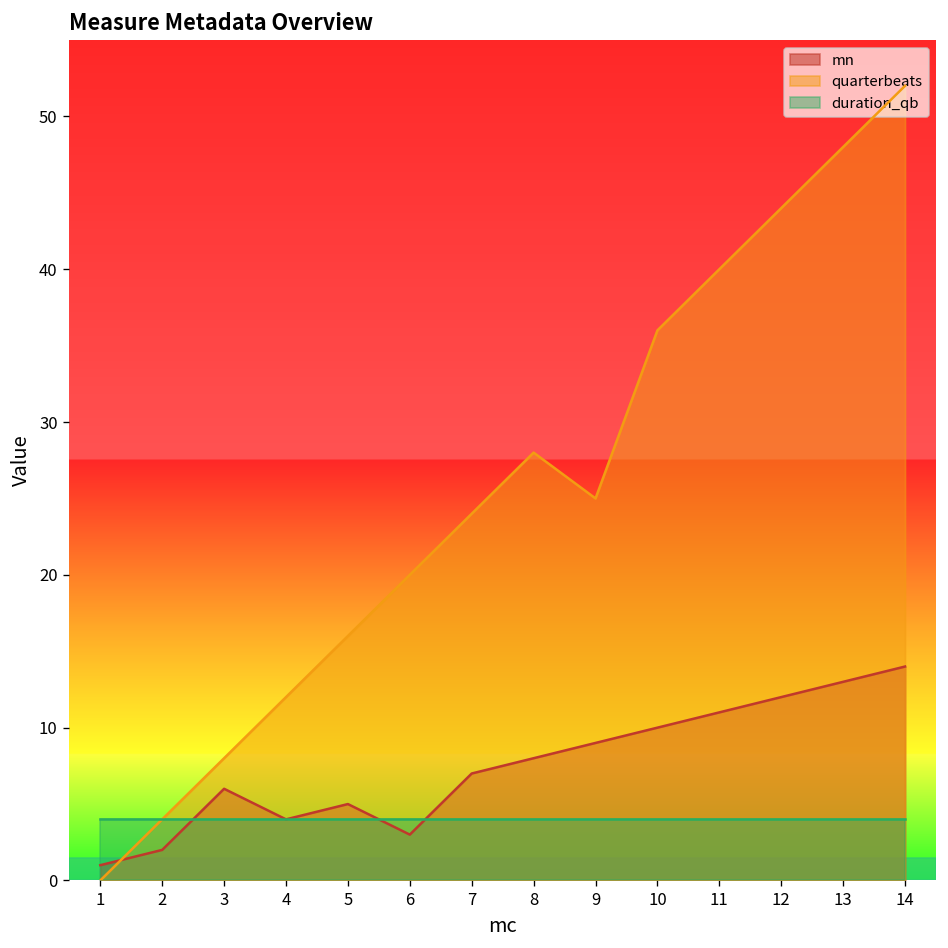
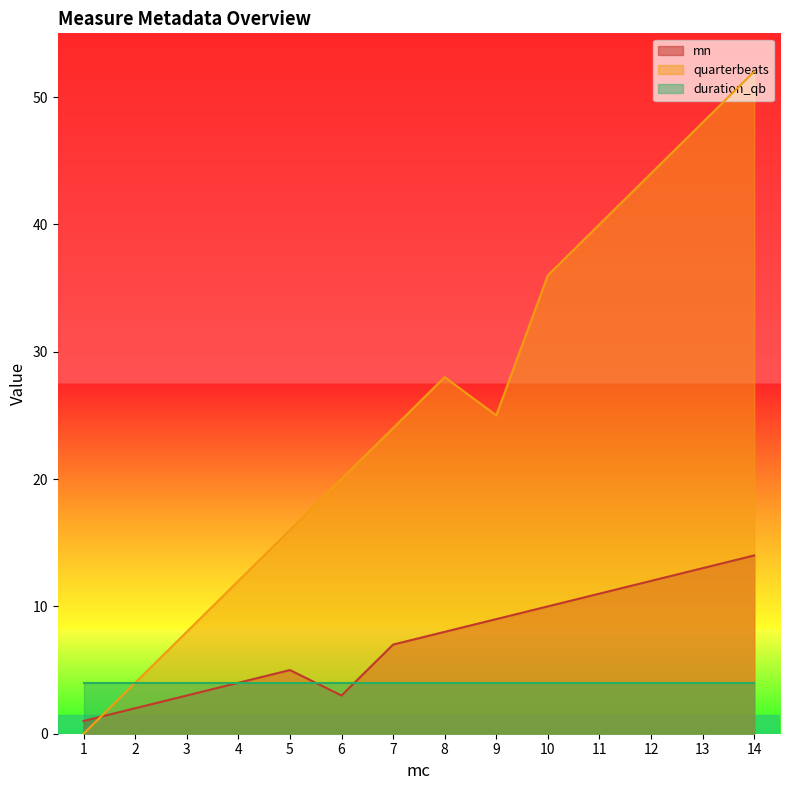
mn, 3: 6 -> 3
